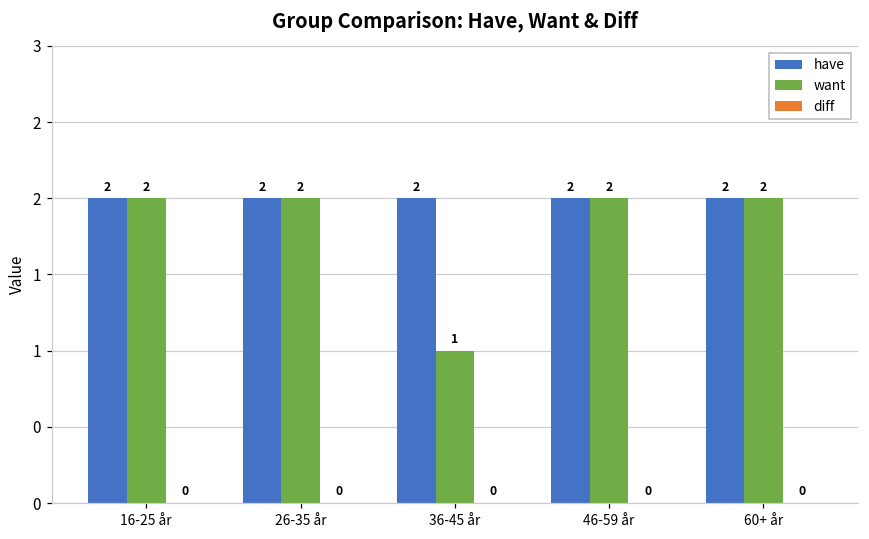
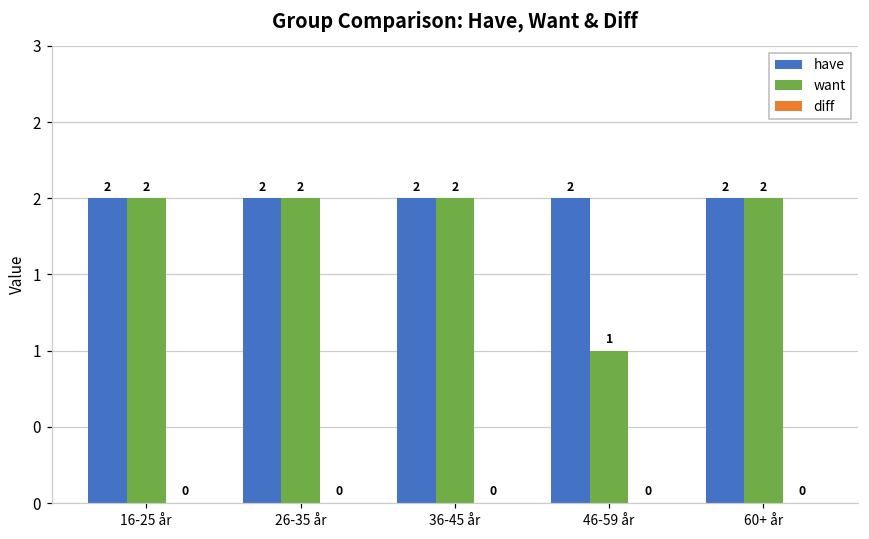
want, 36-45 år: 1 -> 2
want, 46-59 år: 2 -> 1
